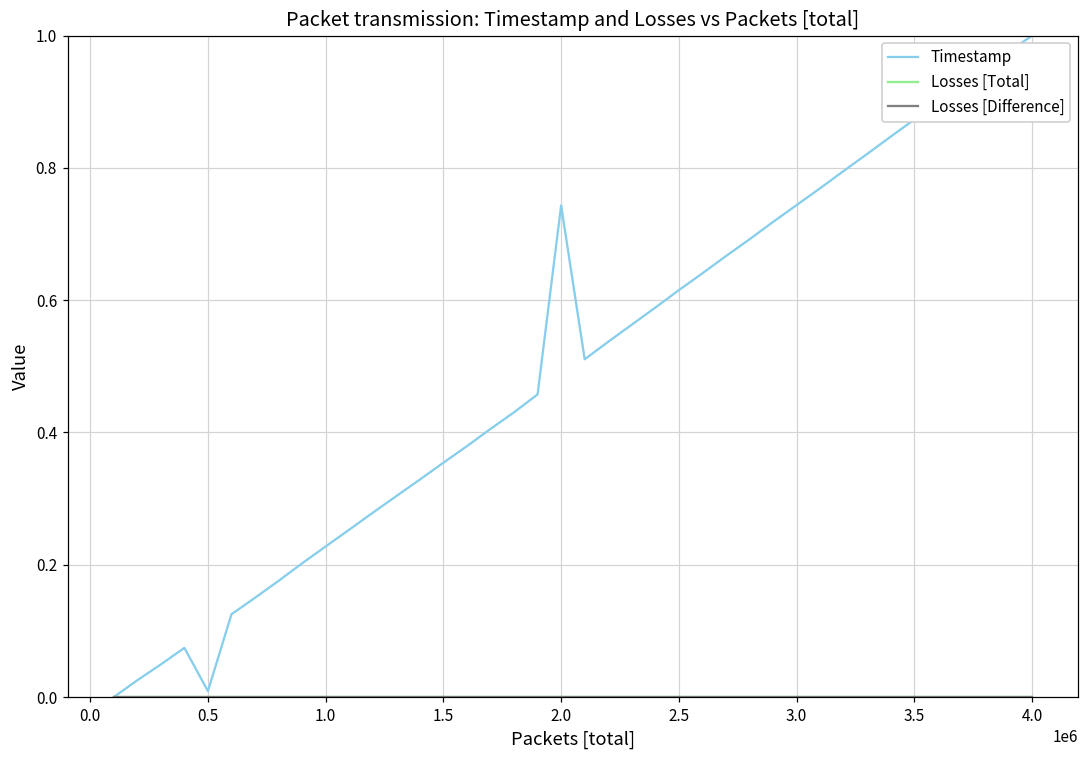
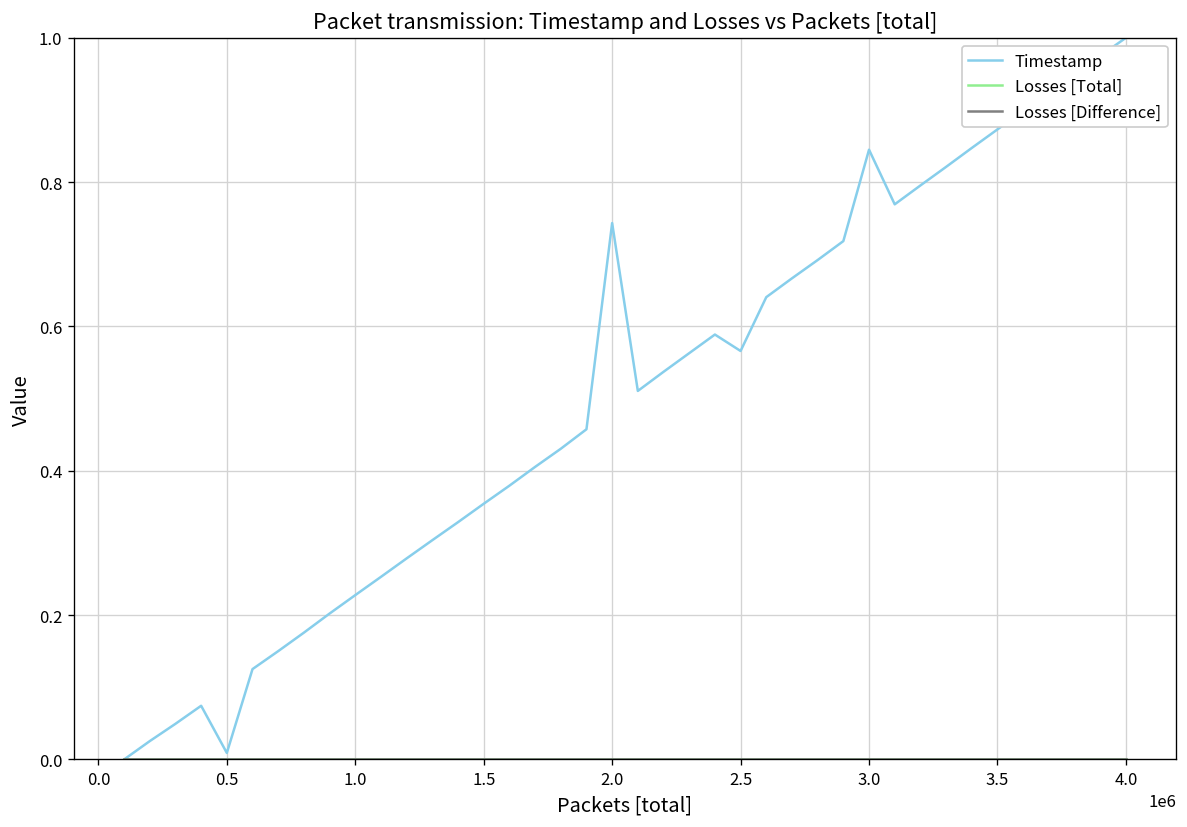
Timestamp, 2.5: 0.62 -> 0.57
Timestamp, 3.0: 0.74 -> 0.84
